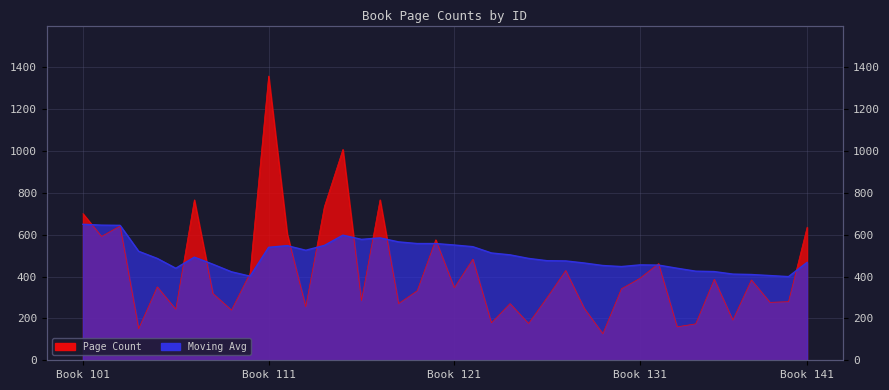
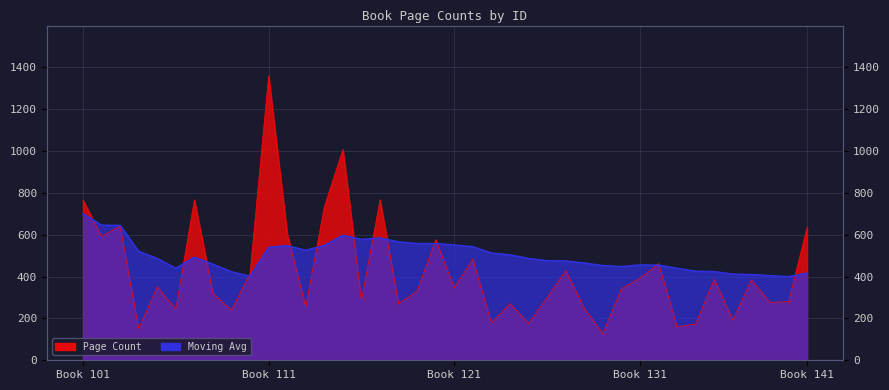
Page Count, Book 101: 700 -> 770
Moving Avg, Book 101: 650 -> 700
Moving Avg, Book 141: 470 -> 420
